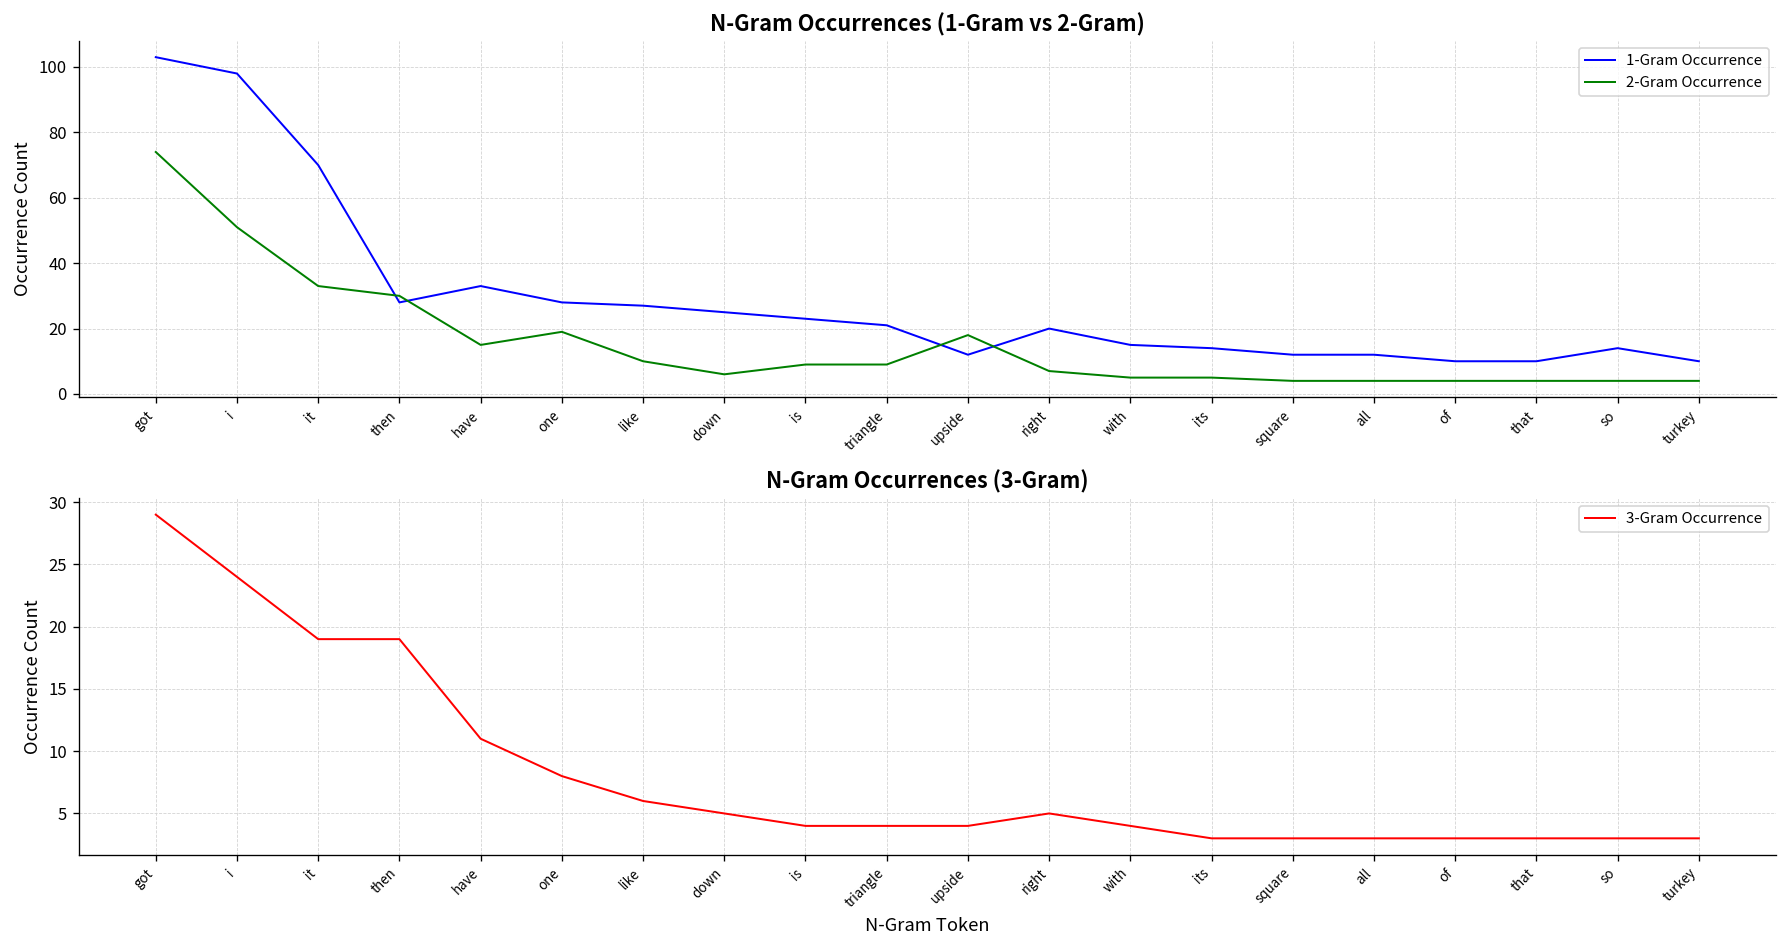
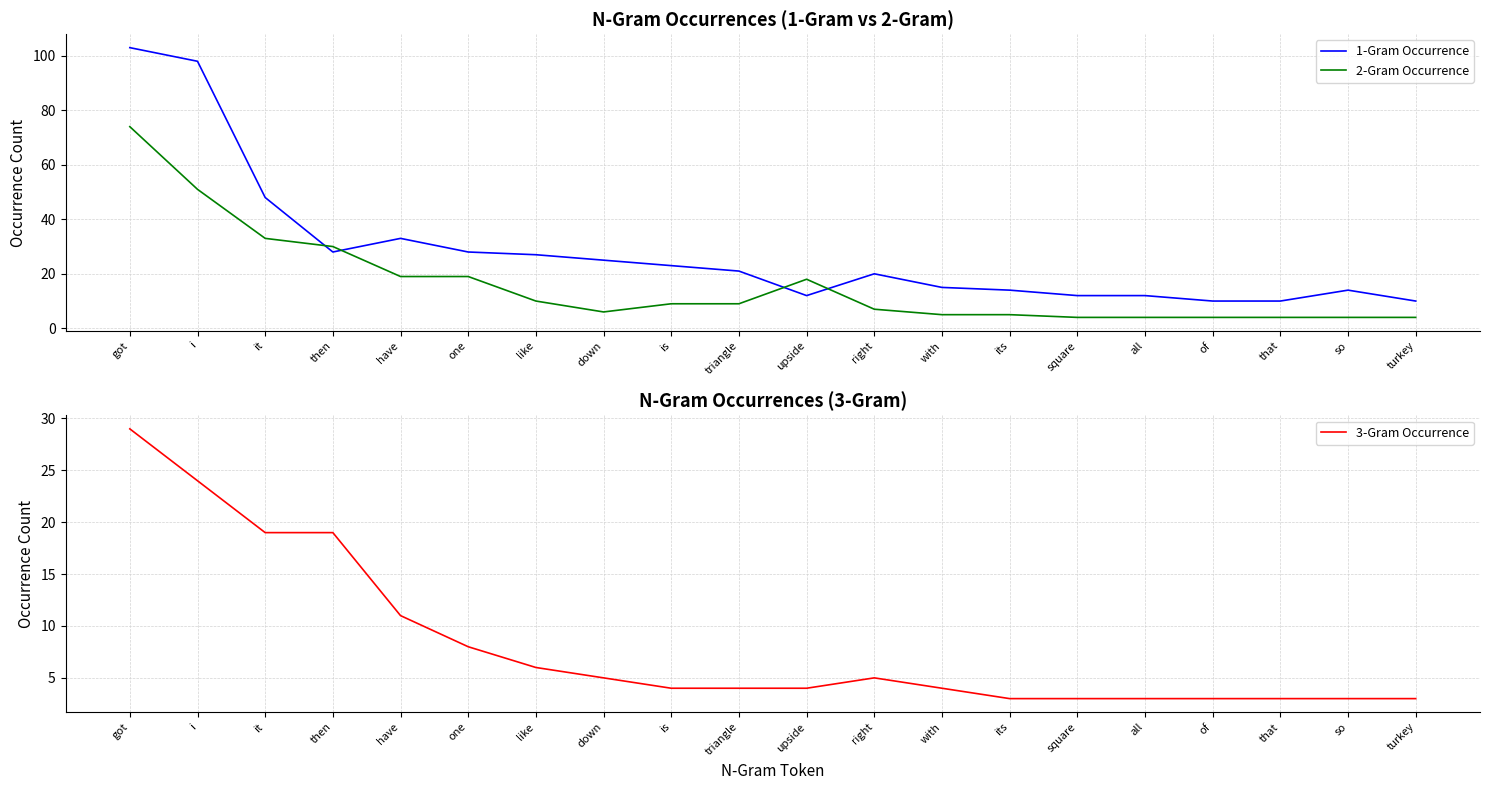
N-Gram Occurrences (1-Gram vs 2-Gram), 1-Gram Occurrence, it: 70 -> 48
N-Gram Occurrences (1-Gram vs 2-Gram), 2-Gram Occurrence, have: 15 -> 19
